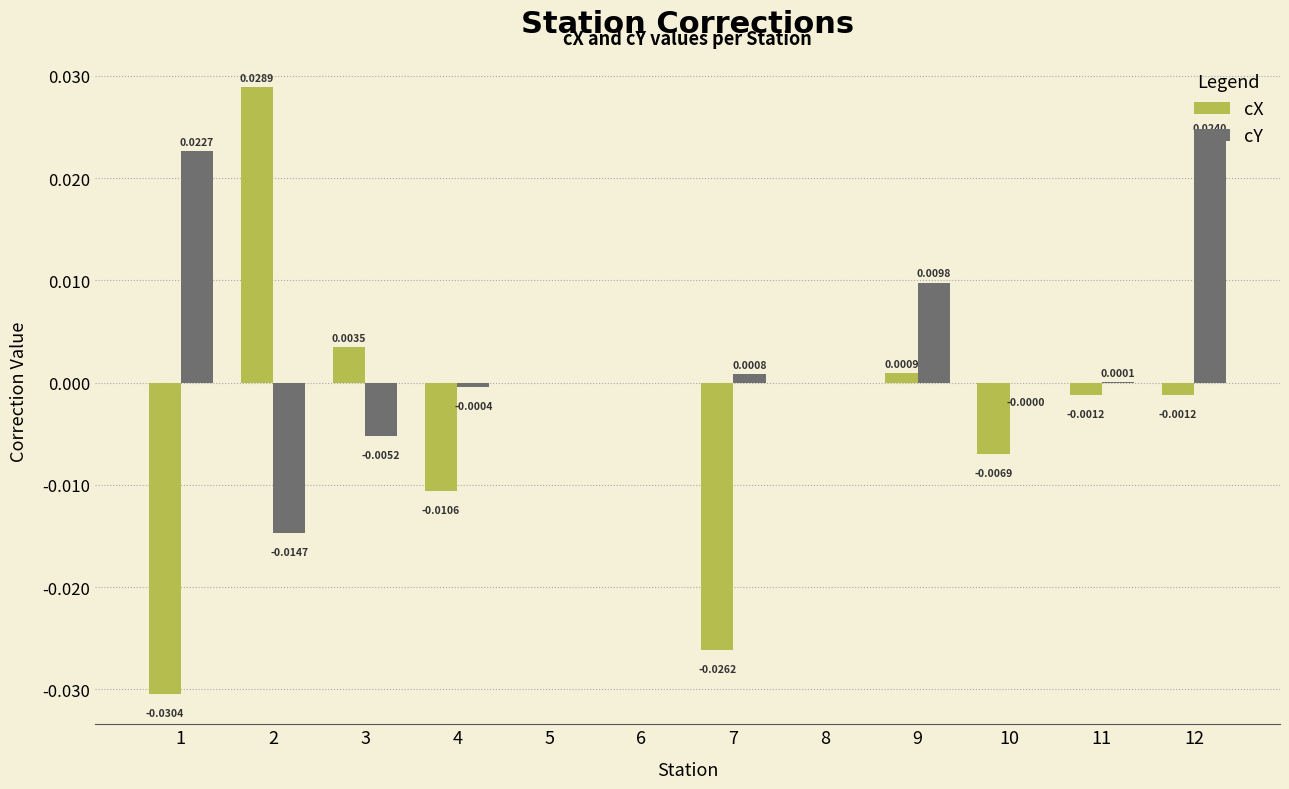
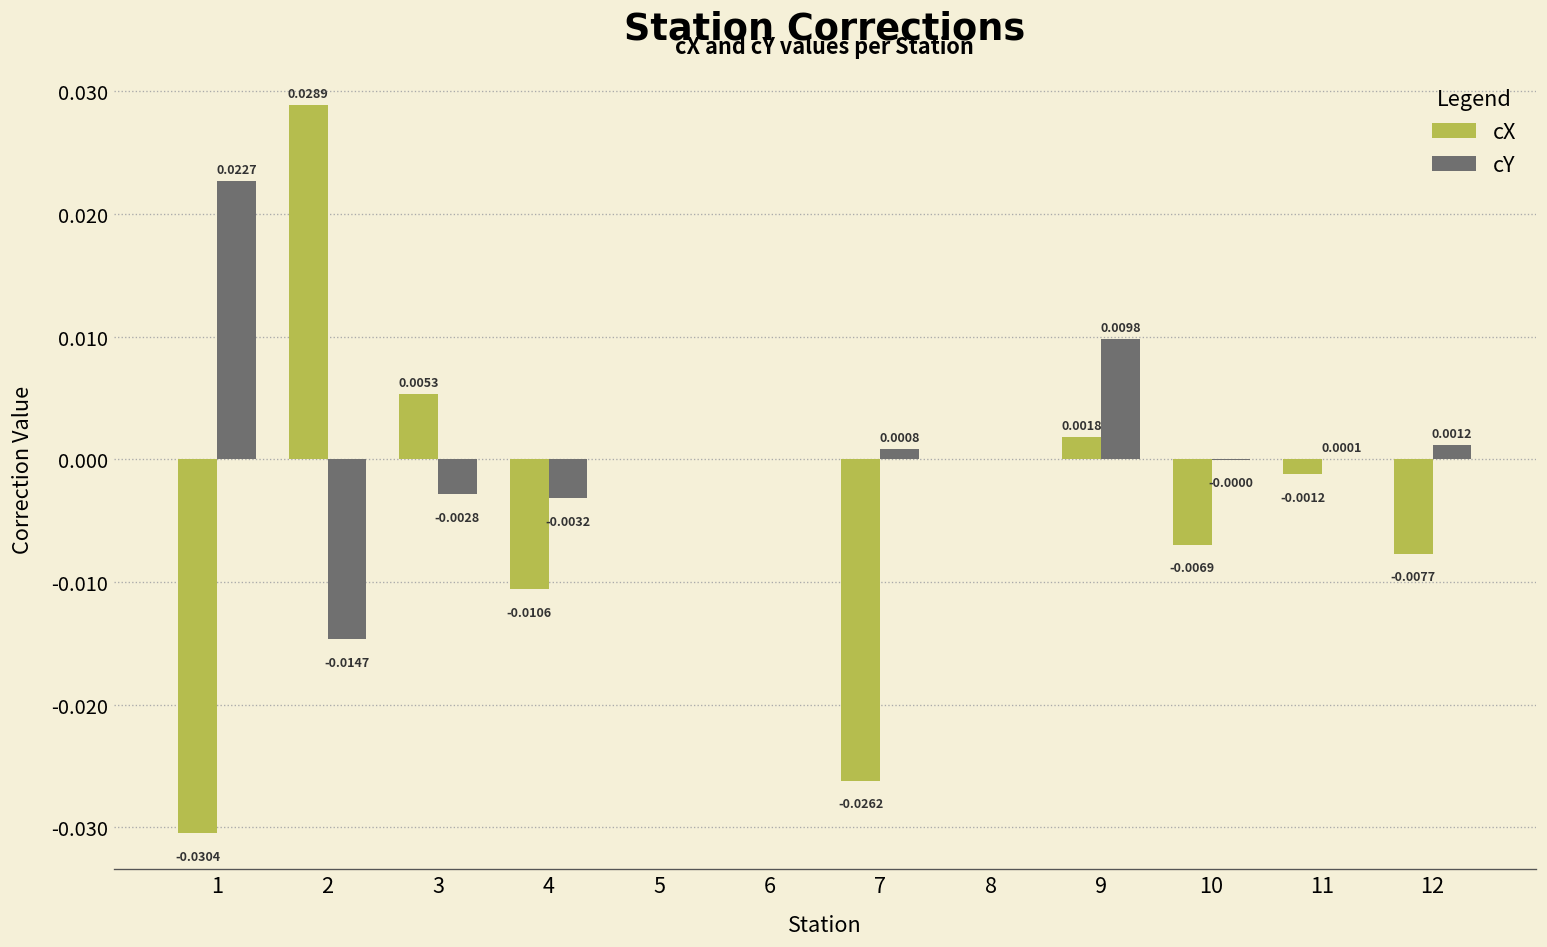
cX, 3: 0.0035 -> 0.0053
cY, 3: -0.0052 -> -0.0028
cY, 4: -0.0004 -> -0.0032
cX, 9: 0.0009 -> 0.0018
cX, 12: -0.0012 -> -0.0077
cY, 12: 0.0240 -> 0.0012
